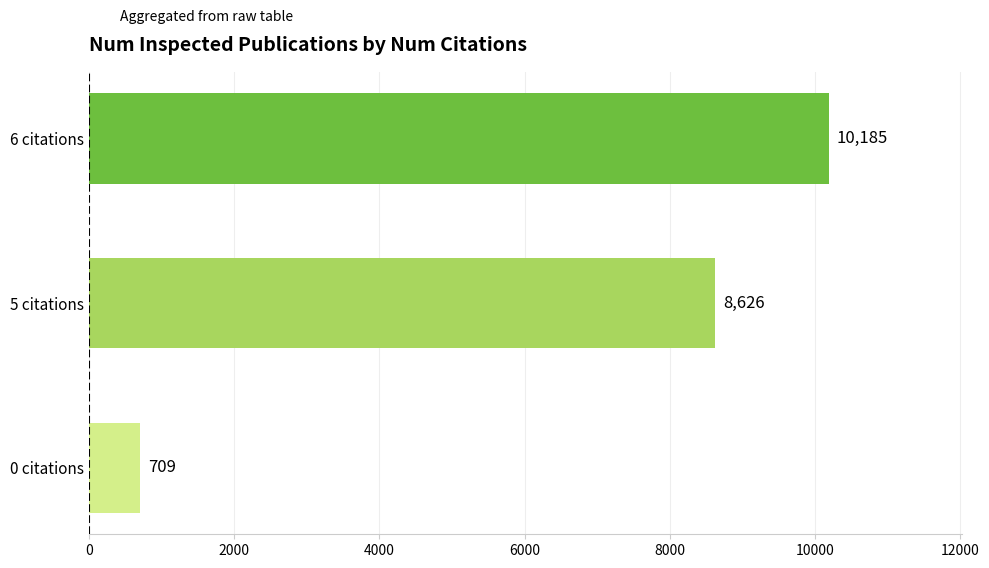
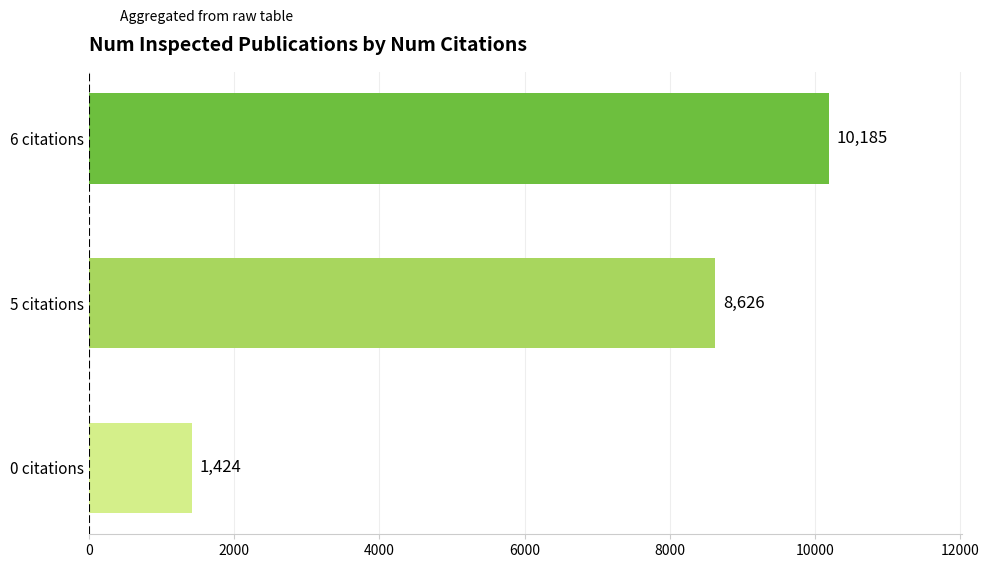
0 citations: 709 -> 1,424
